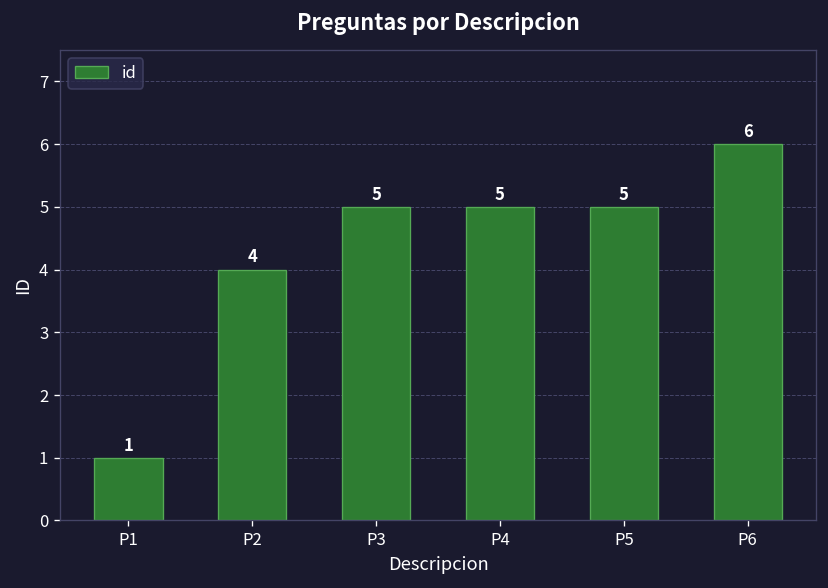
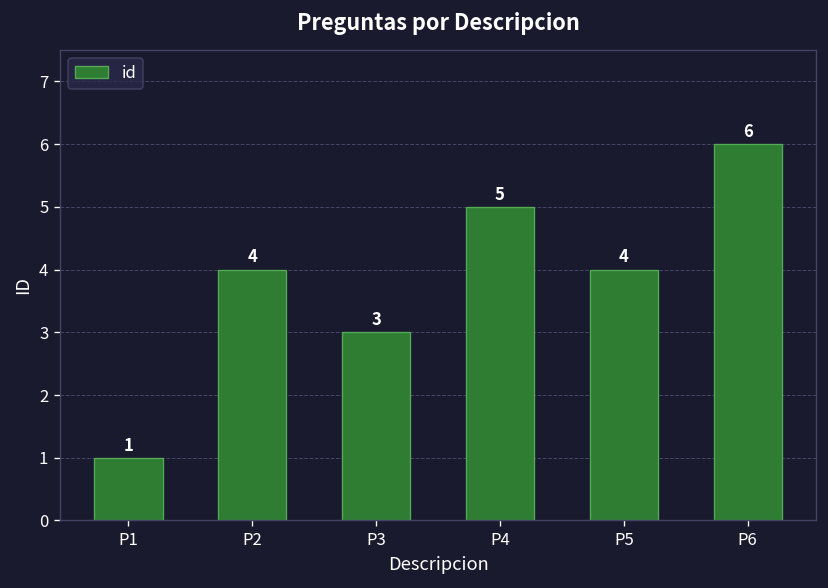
P3: 5 -> 3
P5: 5 -> 4
